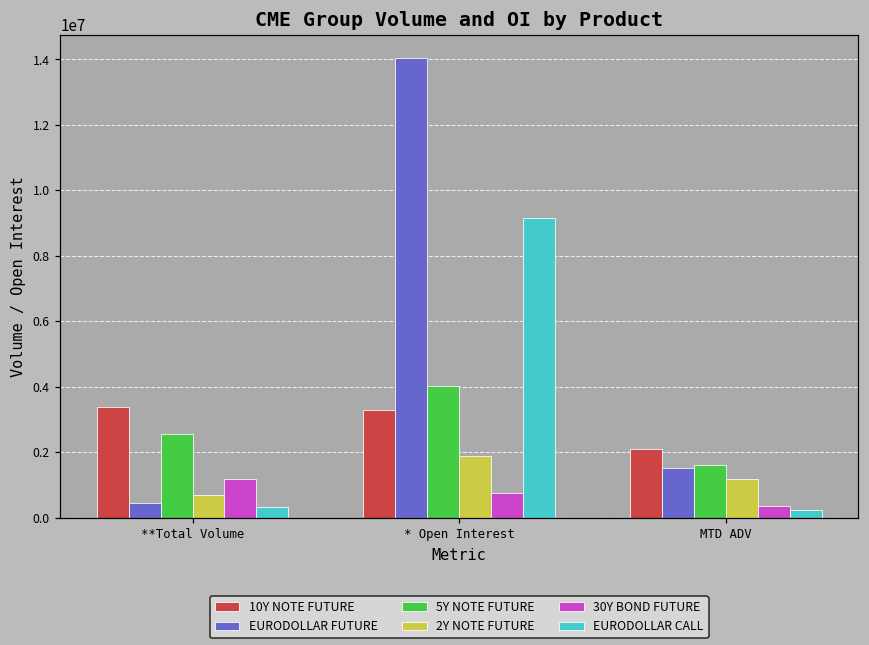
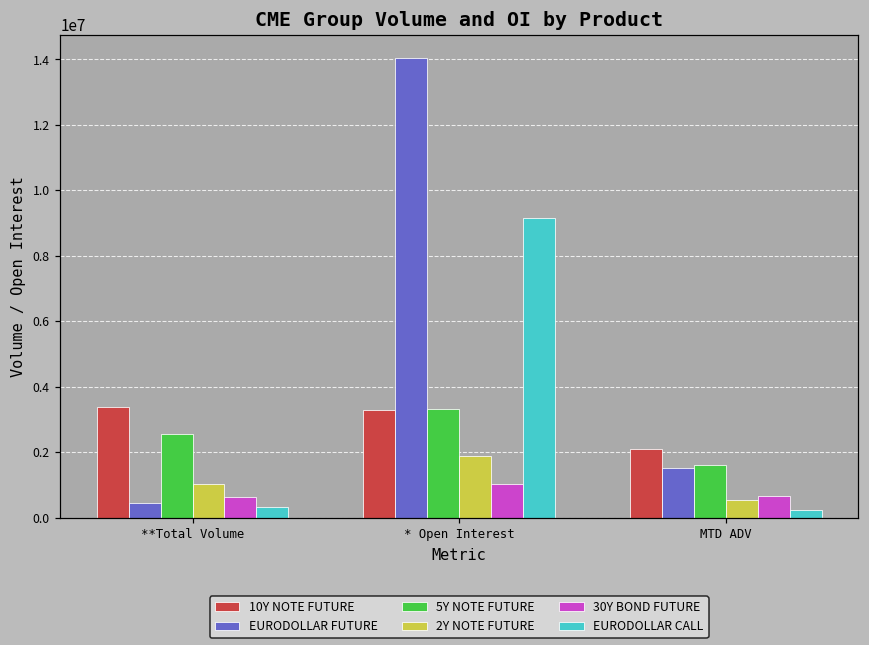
2Y NOTE FUTURE, **Total Volume: 700000 -> 1000000
30Y BOND FUTURE, **Total Volume: 1200000 -> 600000
5Y NOTE FUTURE, * Open Interest: 4000000 -> 3300000
30Y BOND FUTURE, * Open Interest: 800000 -> 1000000
2Y NOTE FUTURE, MTD ADV: 1200000 -> 500000
30Y BOND FUTURE, MTD ADV: 400000 -> 700000
